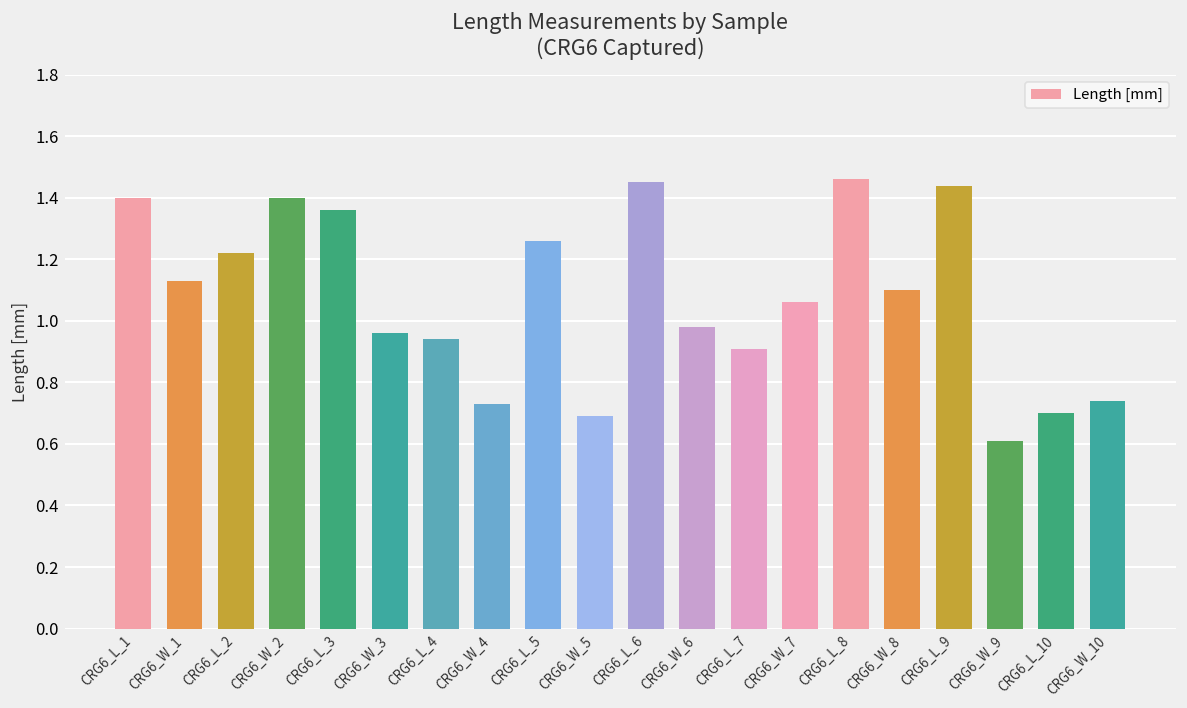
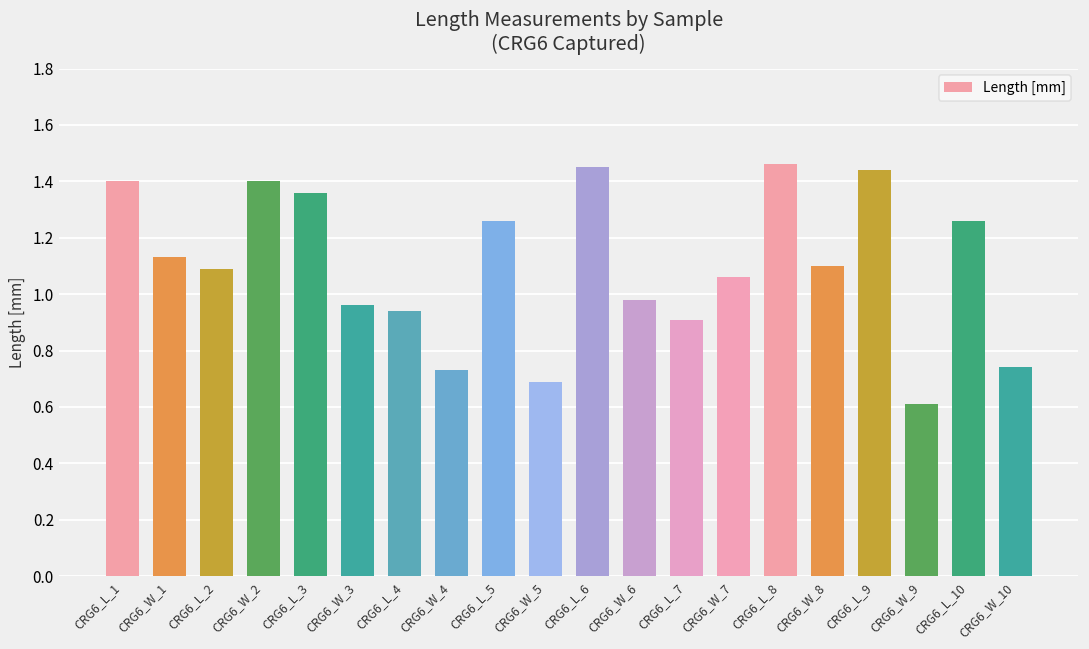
CRG6_L_2: 1.22 -> 1.09
CRG6_L_10: 0.70 -> 1.26
